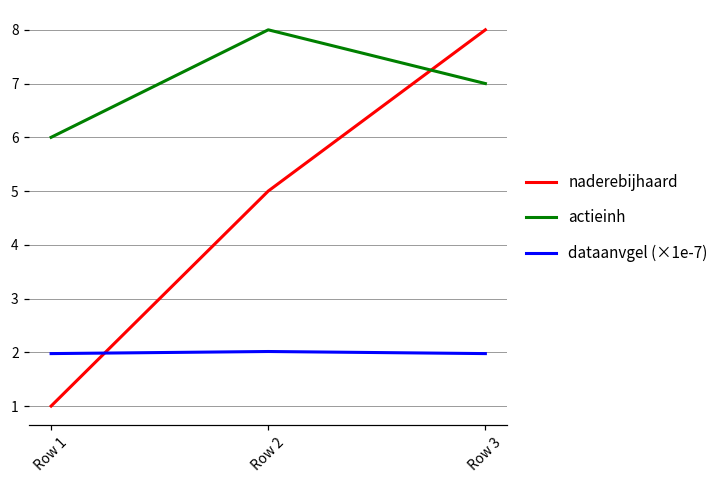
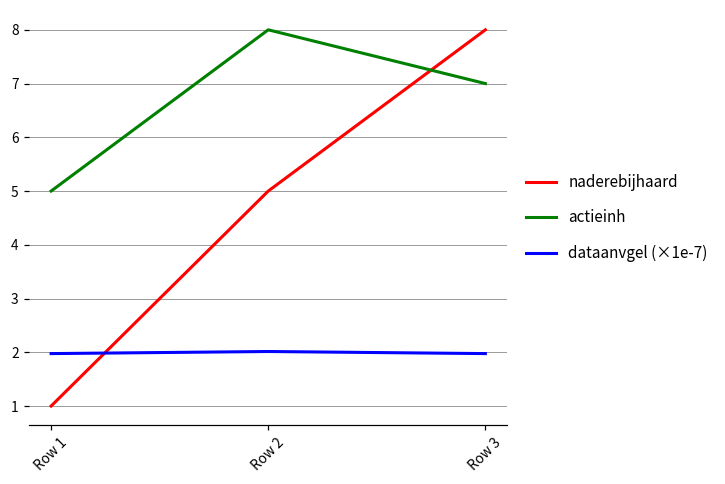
actieinh, Row 1: 6 -> 5
